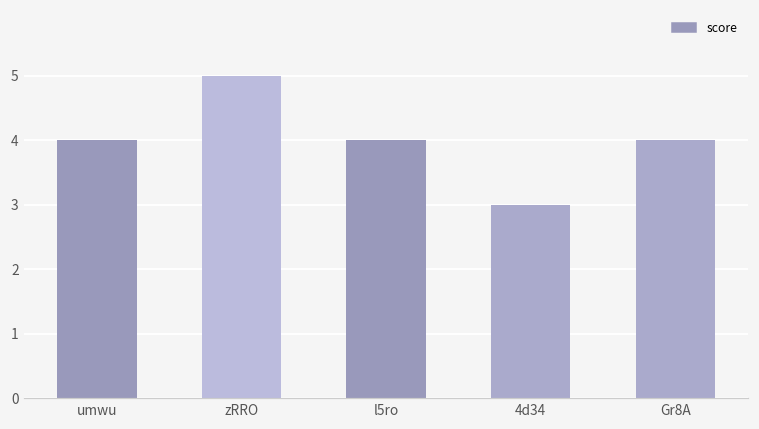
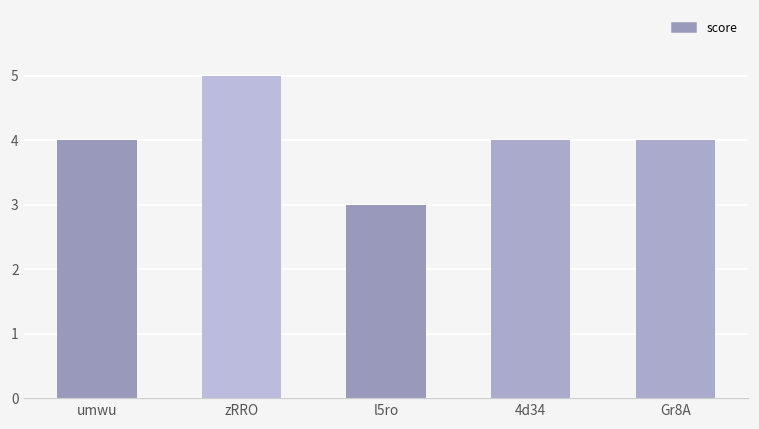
l5ro: 4 -> 3
4d34: 3 -> 4
